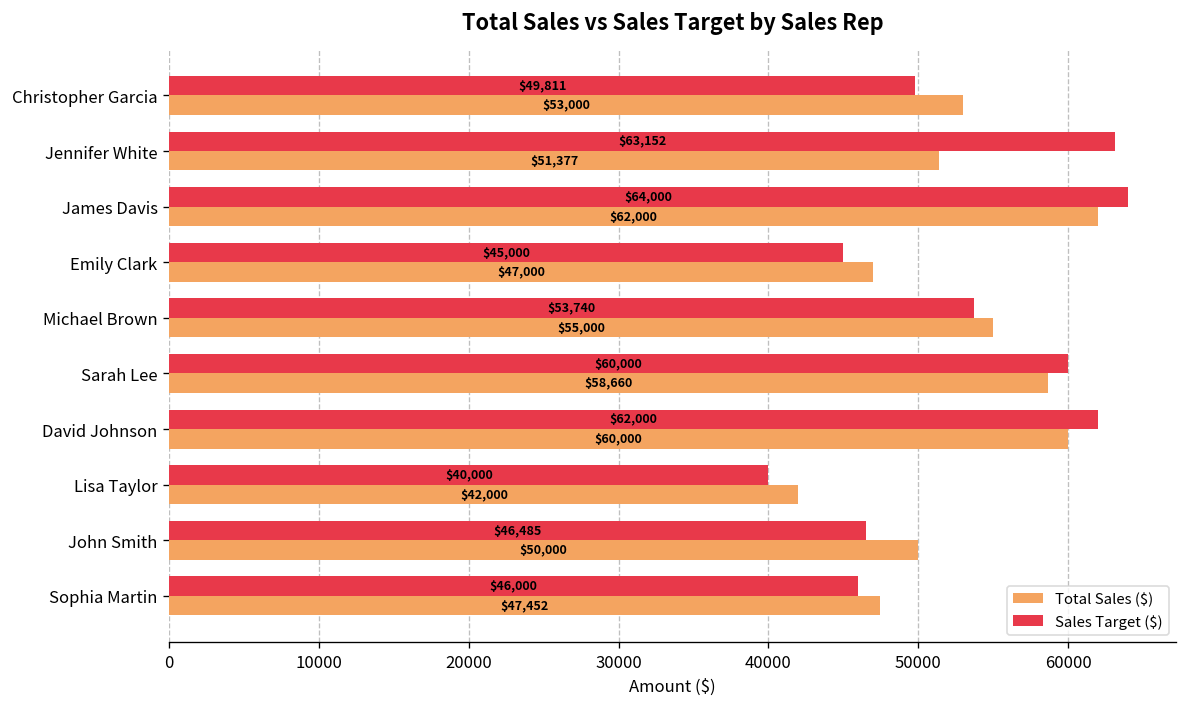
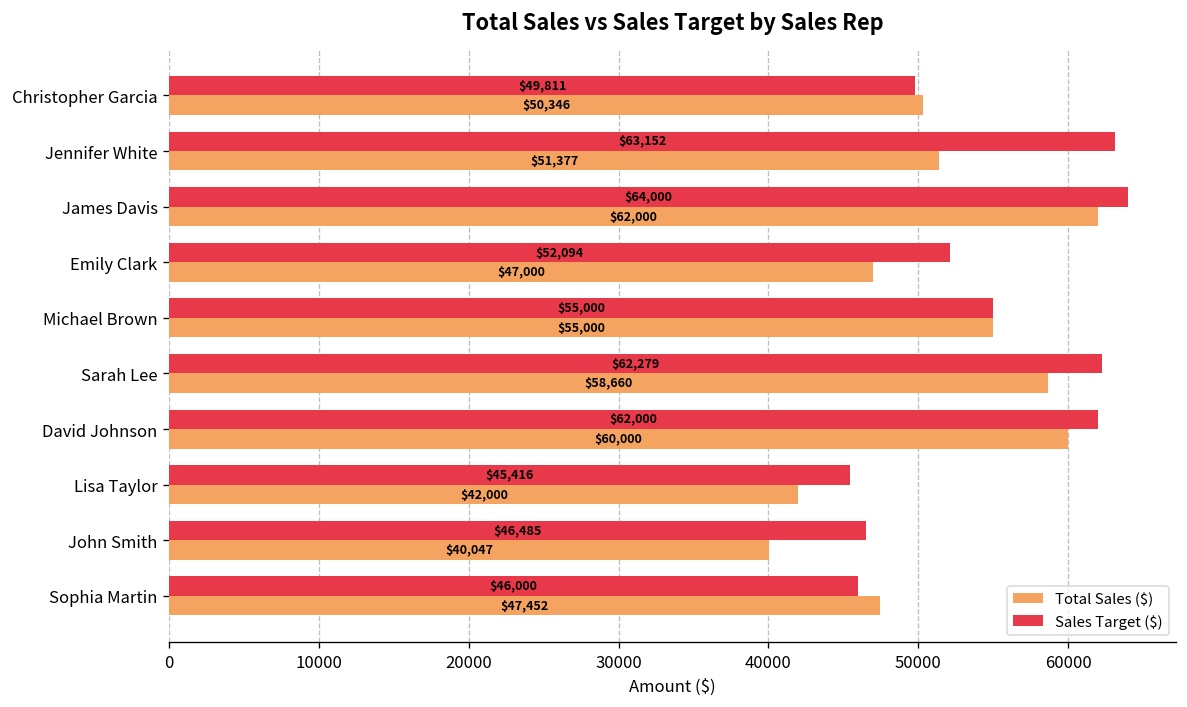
Total Sales ($), Christopher Garcia: $53,000 -> $50,346
Sales Target ($), Emily Clark: $45,000 -> $52,094
Sales Target ($), Michael Brown: $53,740 -> $55,000
Sales Target ($), Sarah Lee: $60,000 -> $62,279
Sales Target ($), Lisa Taylor: $40,000 -> $45,416
Total Sales ($), John Smith: $50,000 -> $40,047
